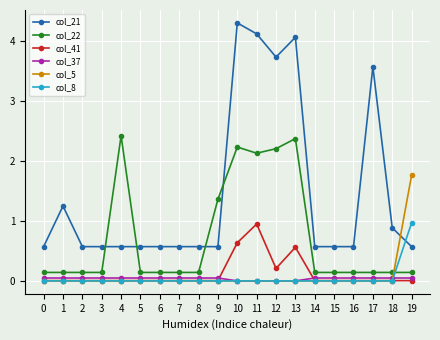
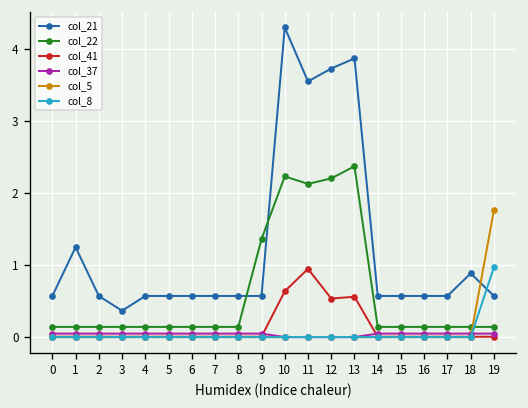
col_21, 3: 0.6 -> 0.4
col_22, 4: 2.4 -> 0.1
col_21, 11: 4.1 -> 3.6
col_41, 12: 0.2 -> 0.5
col_21, 13: 4.1 -> 3.9
col_21, 17: 3.6 -> 0.6
